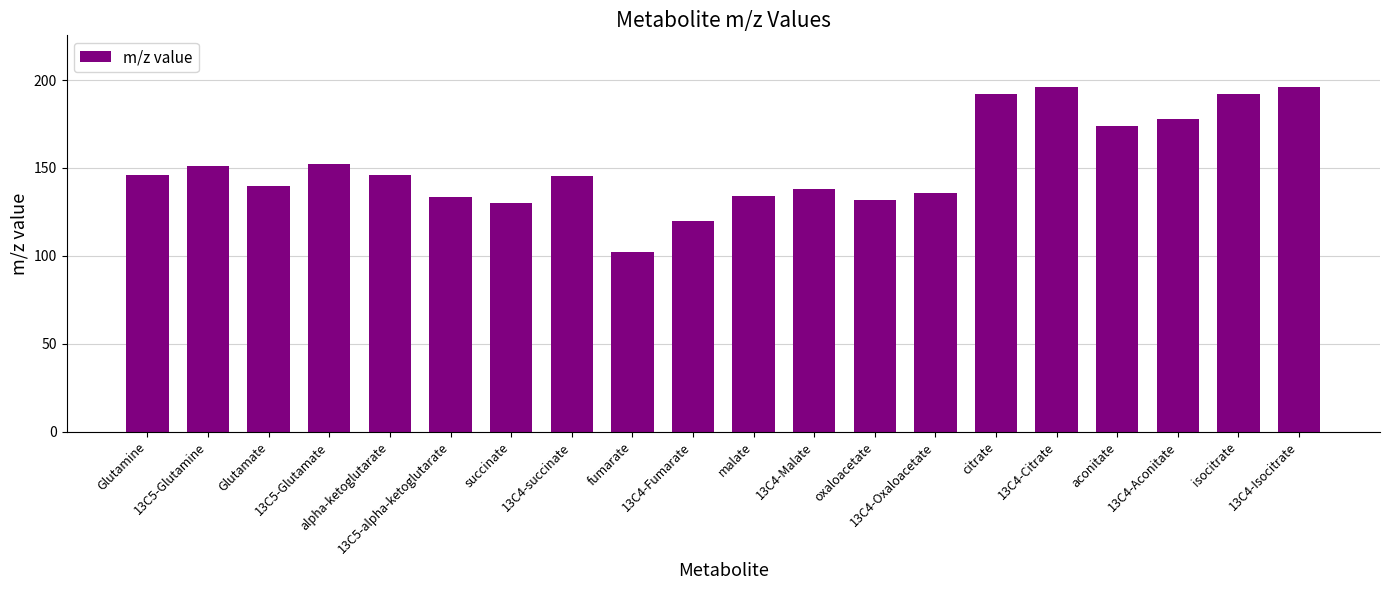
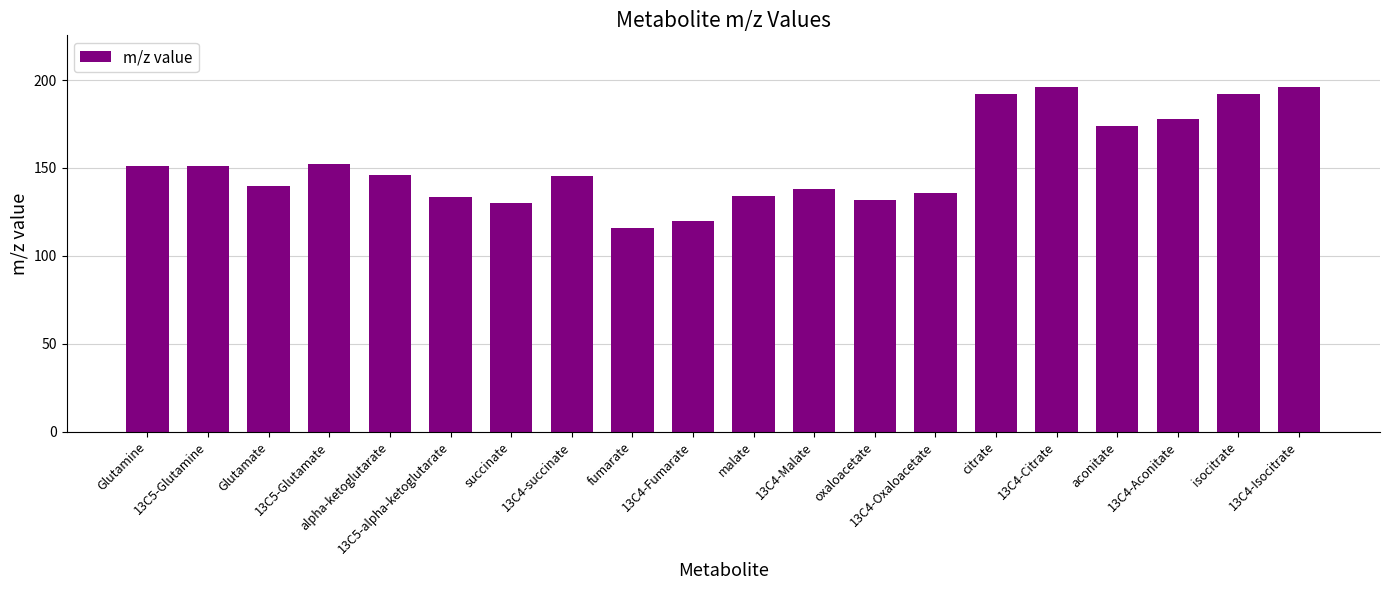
Glutamine: 146 -> 151
fumarate: 102 -> 116
